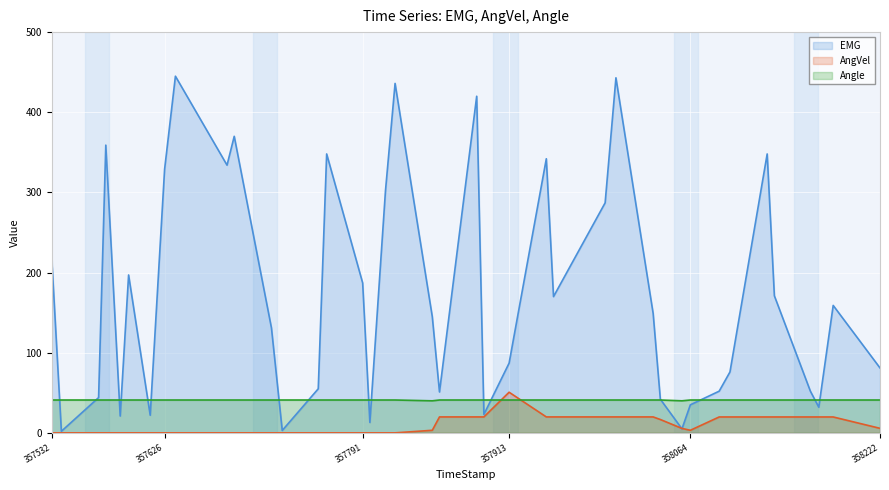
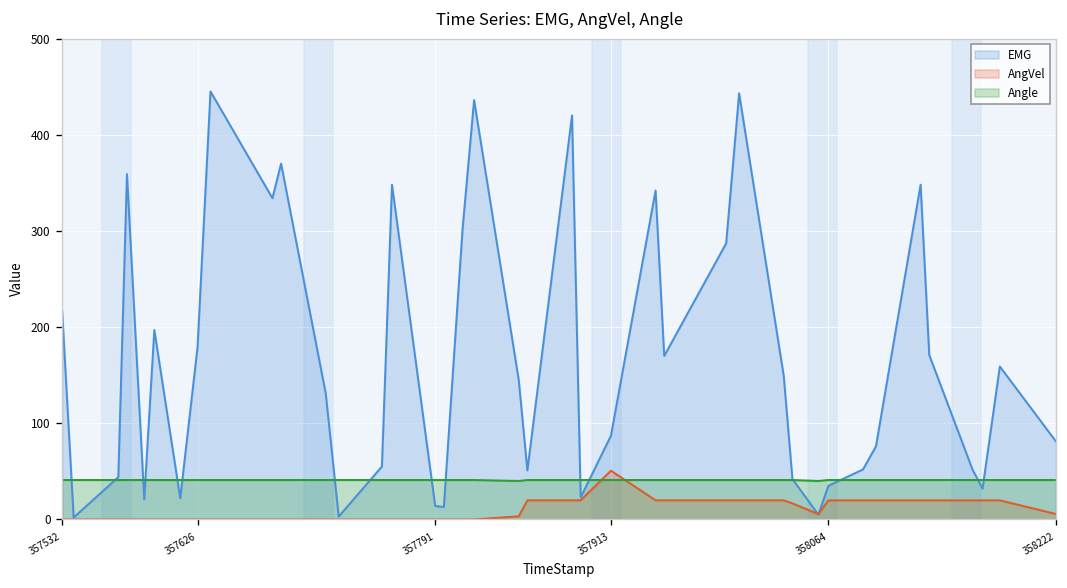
EMG, 357626: 330 -> 180
EMG, 357791: 190 -> 10
AngVel, 358064: 0 -> 20
